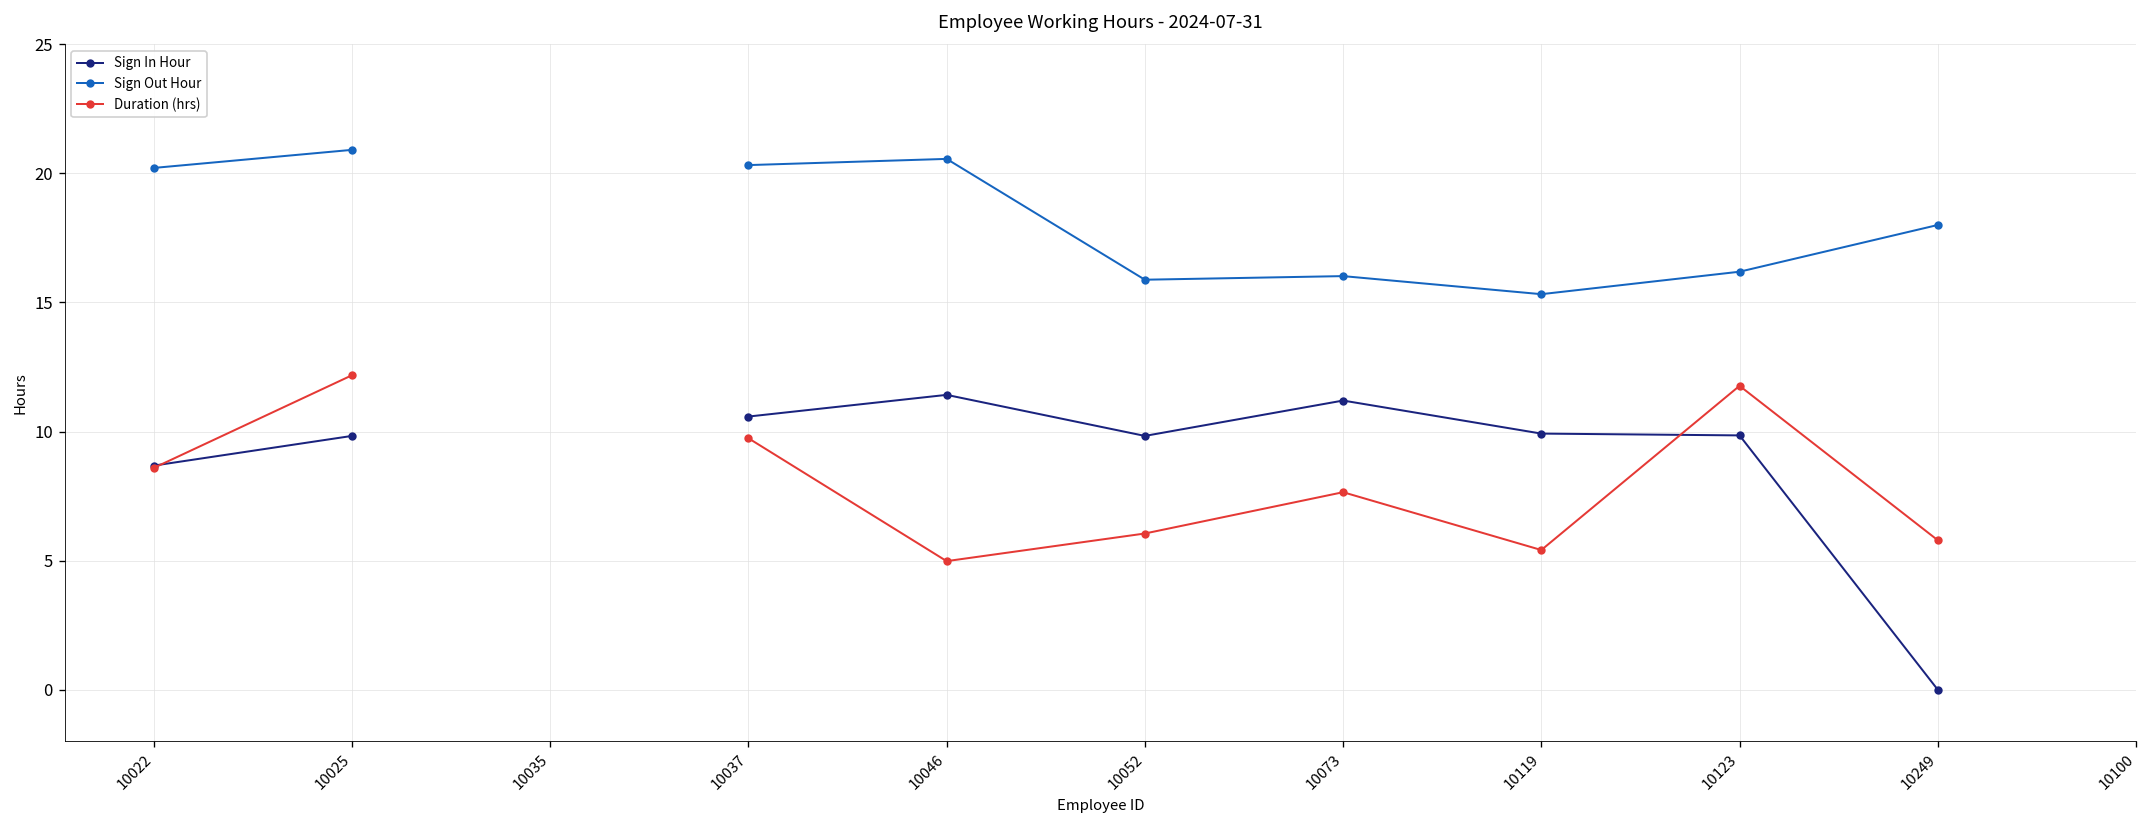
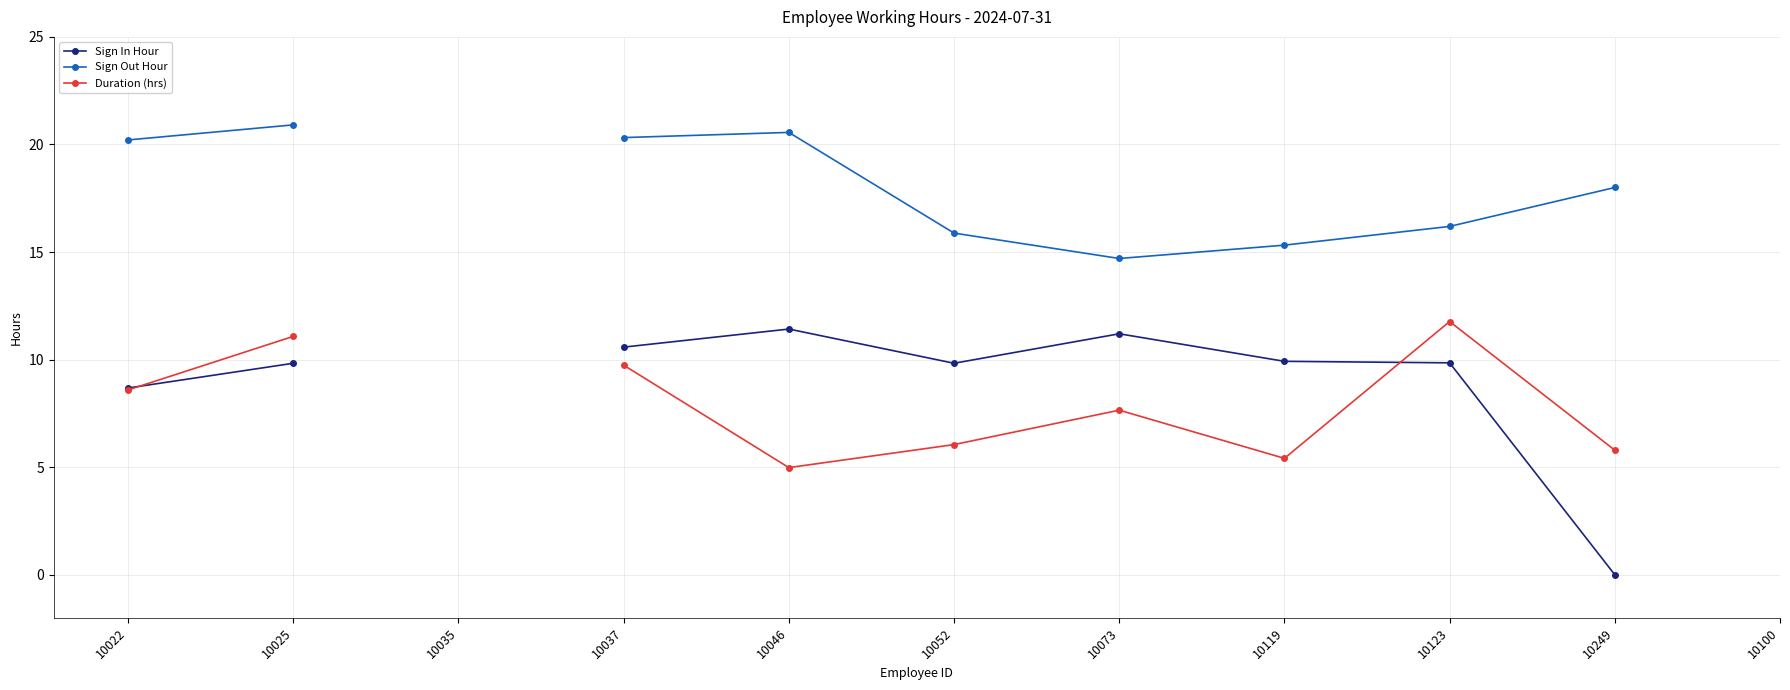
Duration (hrs), 10025: 12.2 -> 11.1
Sign Out Hour, 10073: 16.0 -> 14.7
